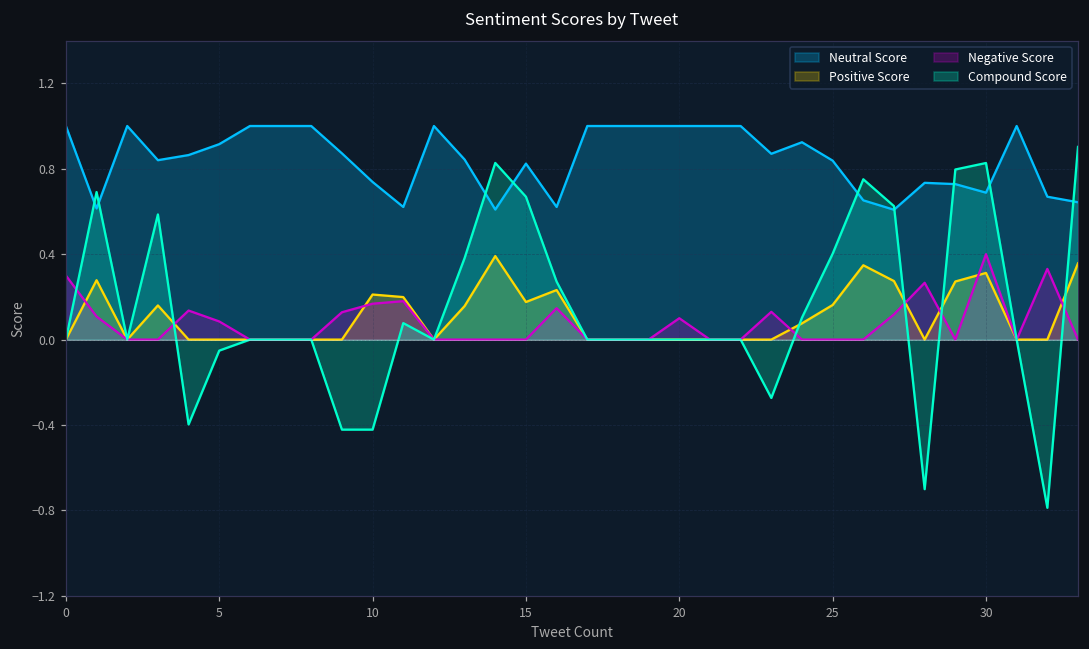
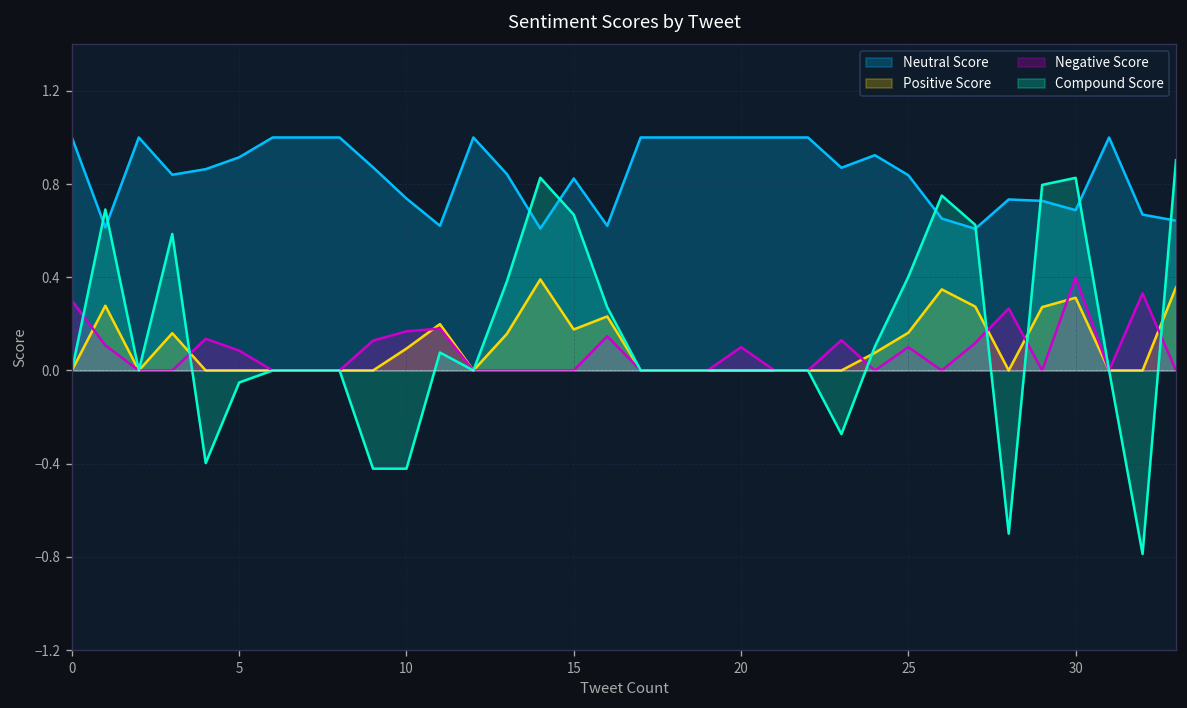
Positive Score, 10: 0.21 -> 0.09
Negative Score, 25: 0.0 -> 0.1
